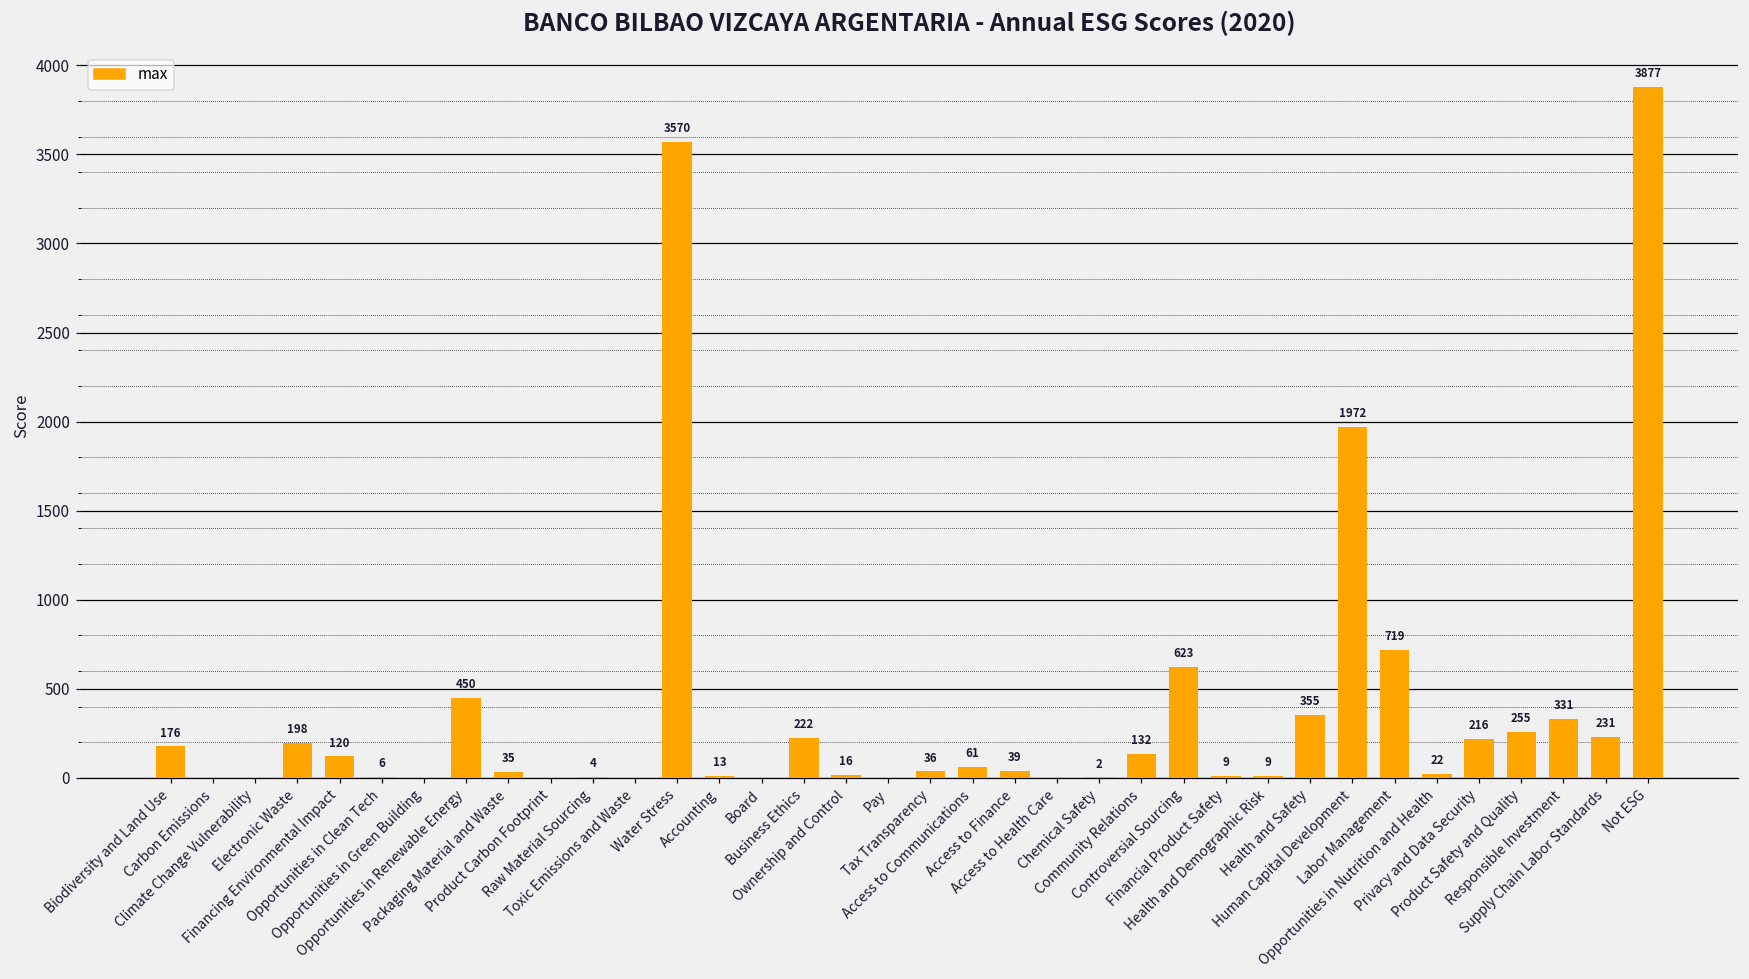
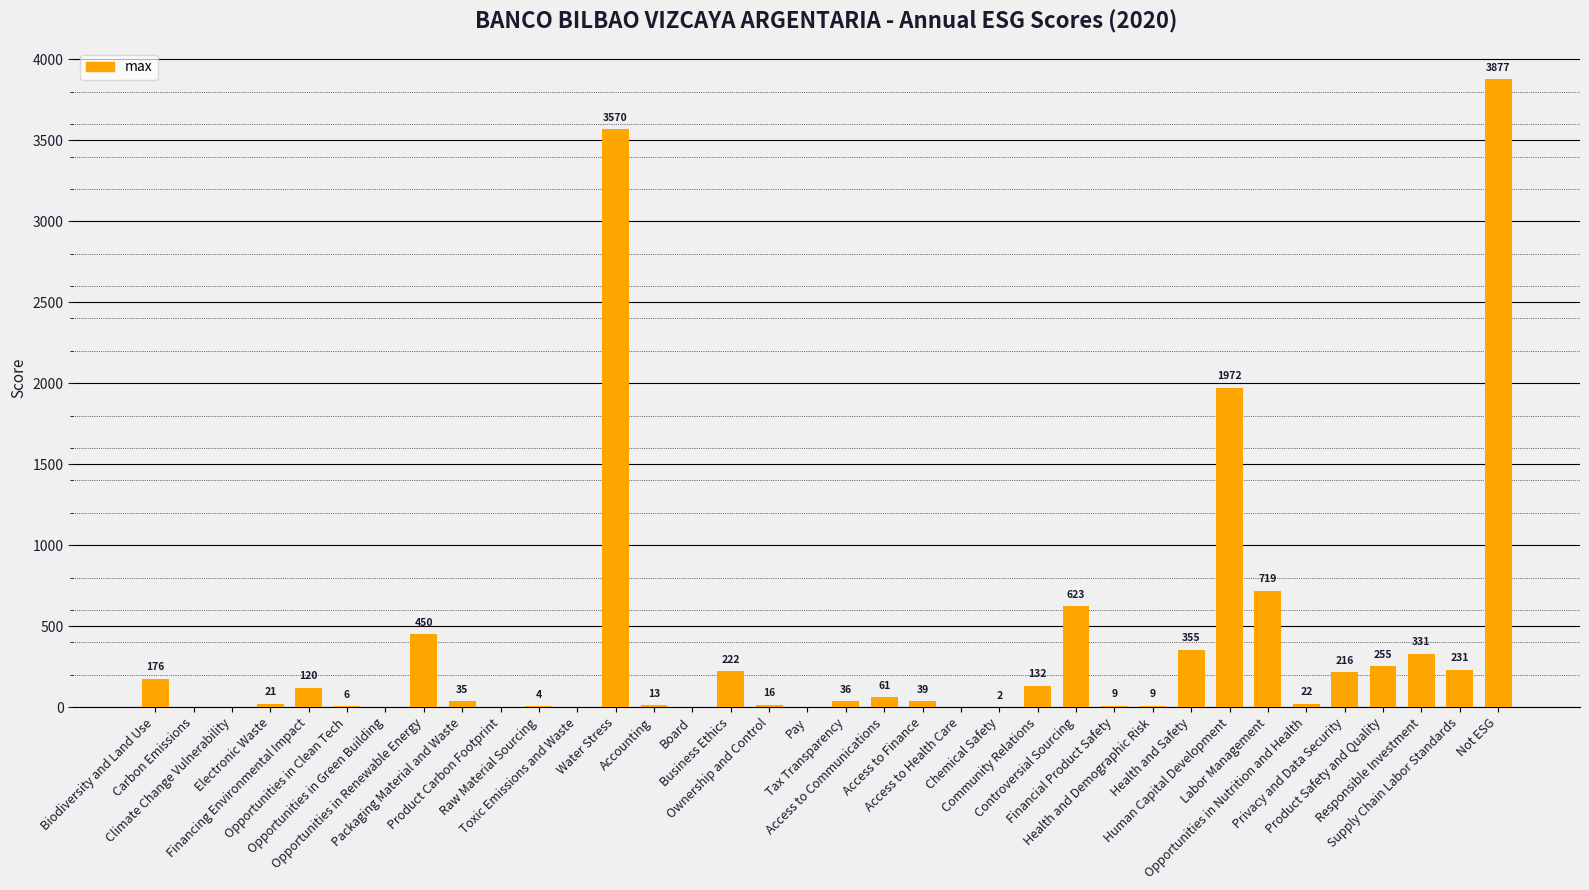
Electronic Waste: 198 -> 21
